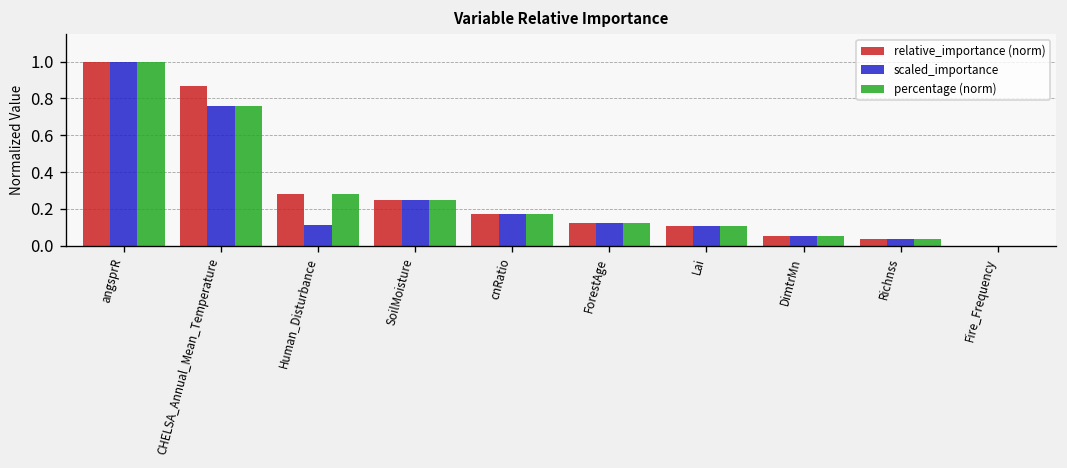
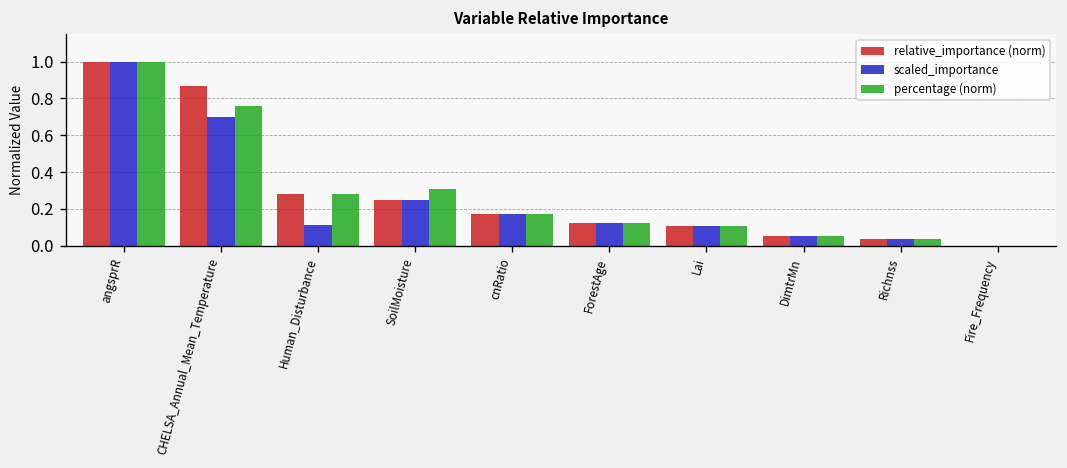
scaled_importance, CHELSA_Annual_Mean_Temperature: 0.76 -> 0.70
percentage (norm), SoilMoisture: 0.25 -> 0.31
